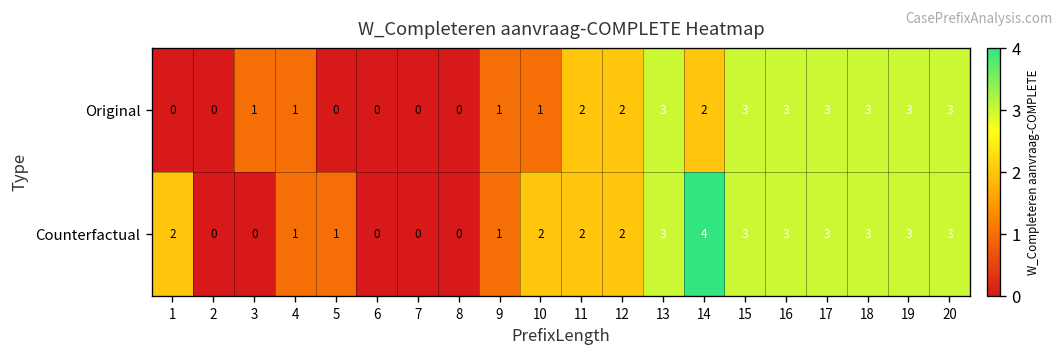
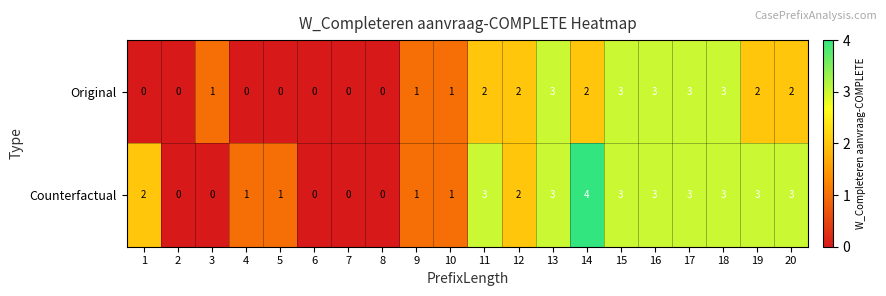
Original, 4: 1 -> 0
Original, 19: 3 -> 2
Original, 20: 3 -> 2
Counterfactual, 10: 2 -> 1
Counterfactual, 11: 2 -> 3
